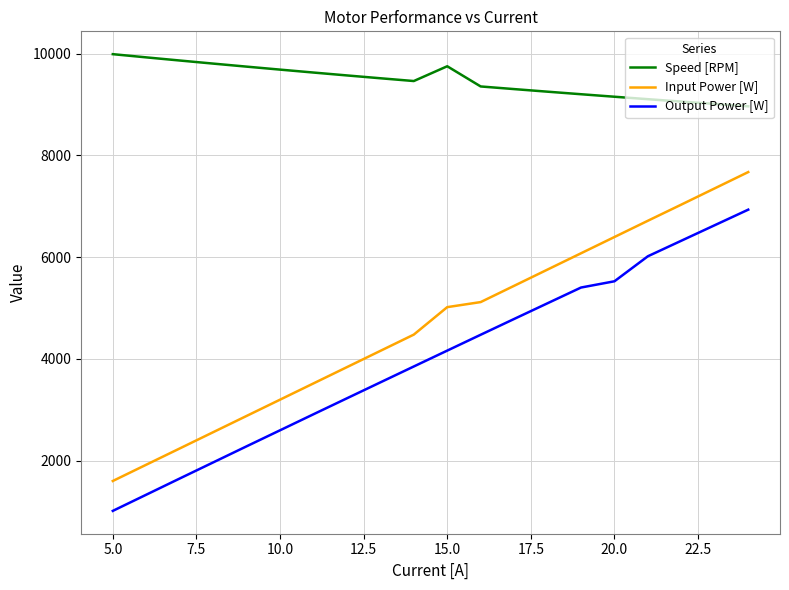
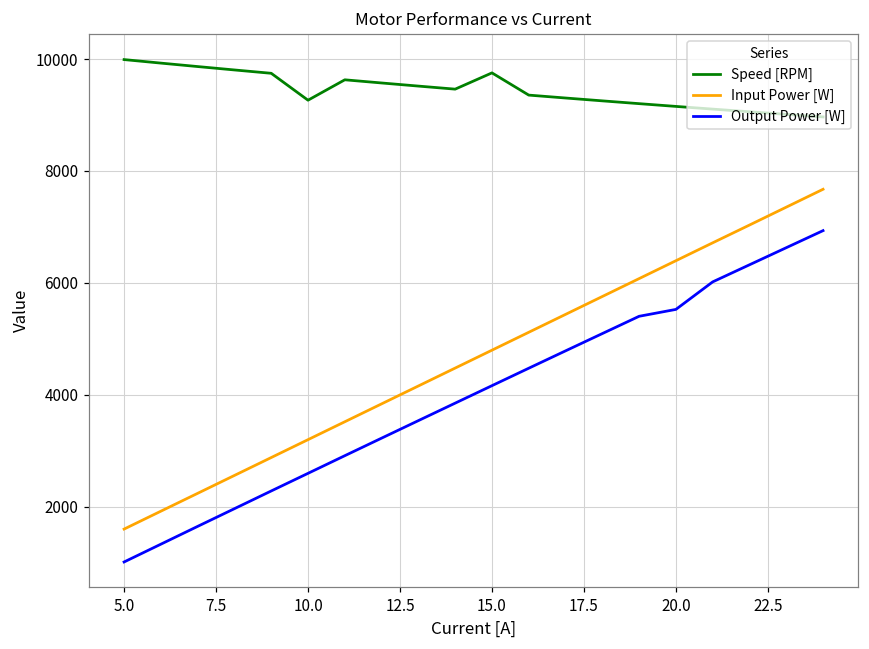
Speed [RPM], 10.0: 9700 -> 9300
Input Power [W], 15.0: 5000 -> 4800
